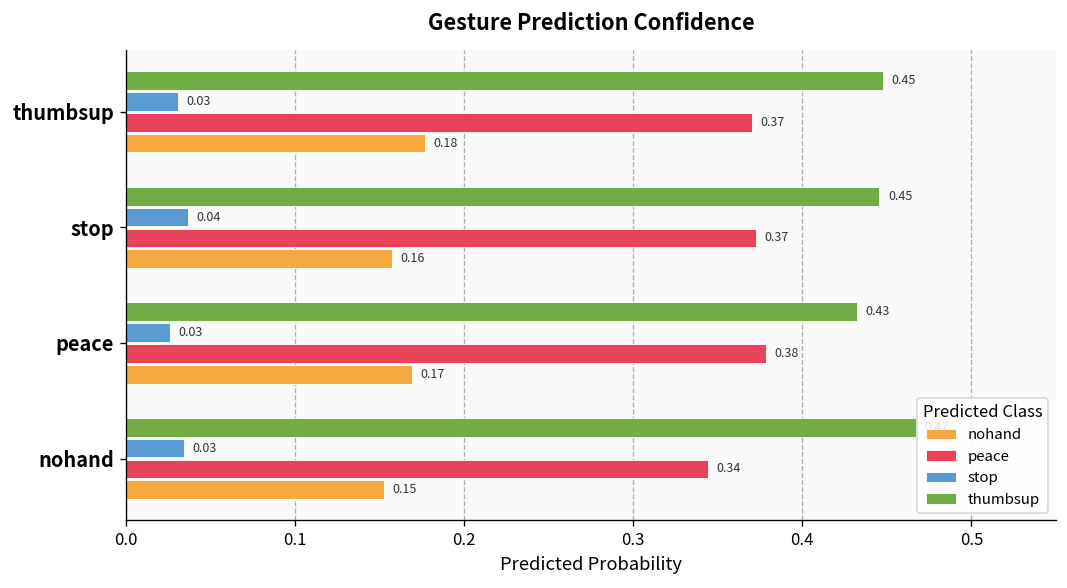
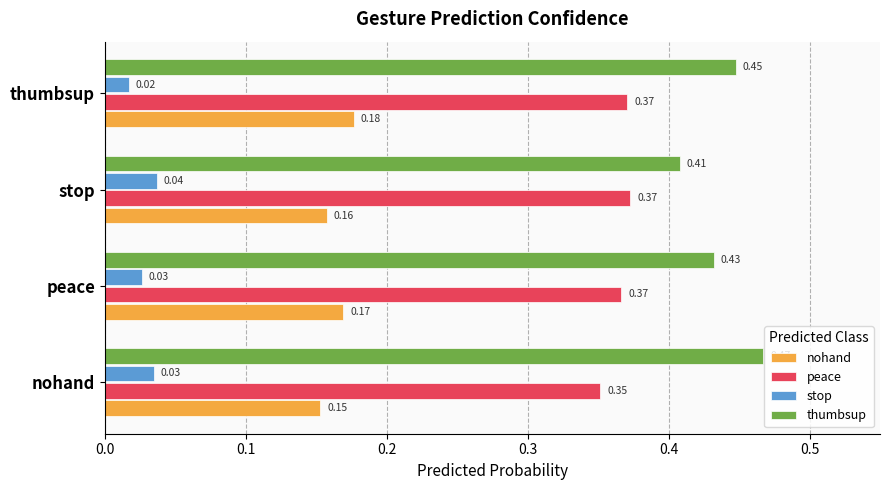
stop, thumbsup: 0.03 -> 0.02
thumbsup, stop: 0.45 -> 0.41
peace, peace: 0.38 -> 0.37
peace, nohand: 0.34 -> 0.35
